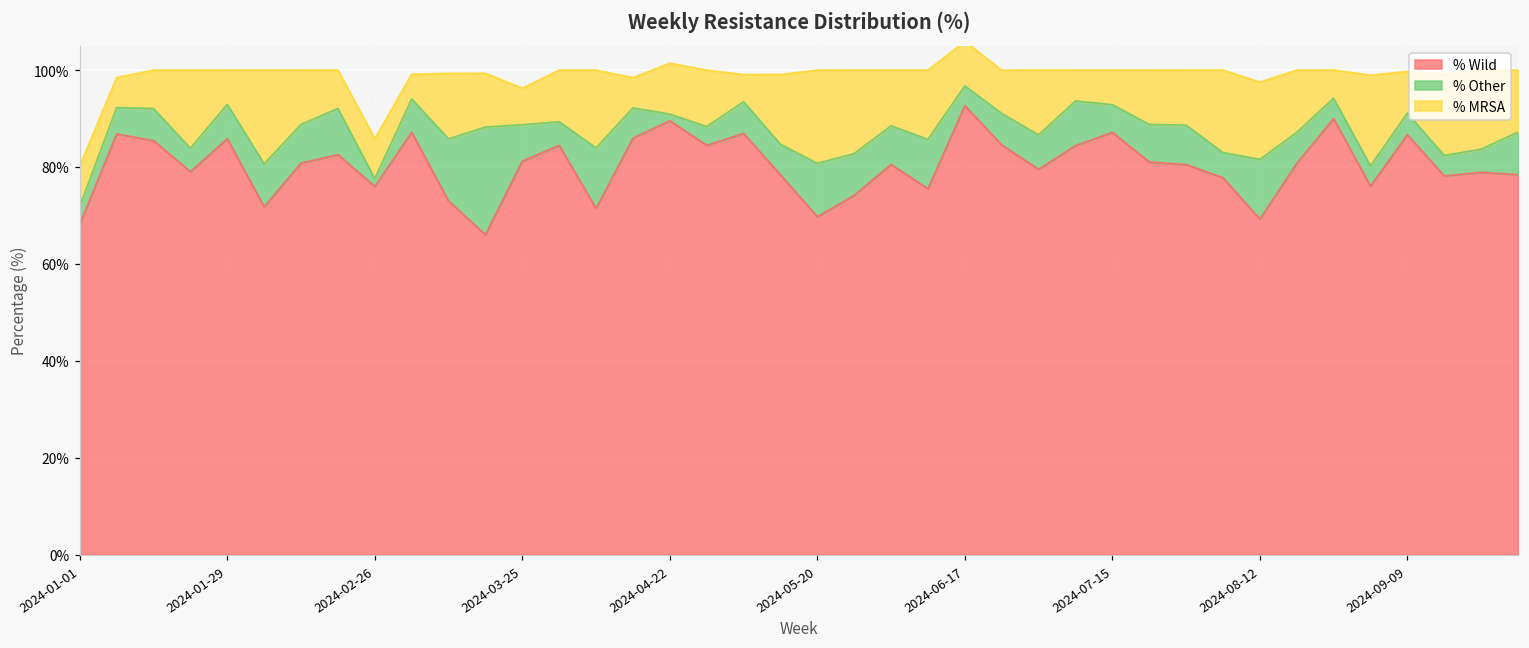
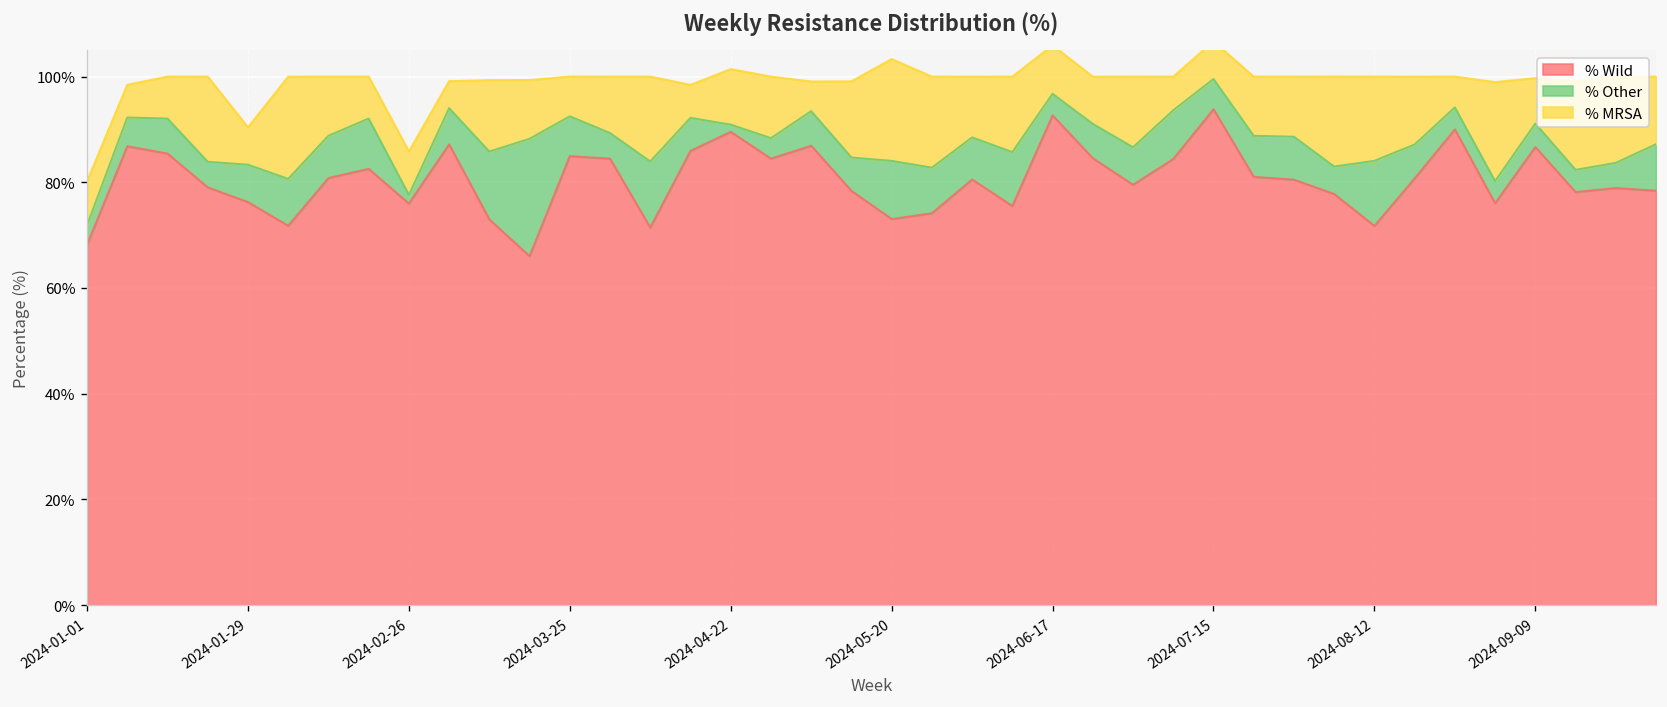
% Wild, 2024-01-29: 86% -> 76%
% Wild, 2024-03-25: 81% -> 85%
% Wild, 2024-05-20: 70% -> 73%
% Wild, 2024-07-15: 87% -> 94%
% Wild, 2024-08-12: 69% -> 72%
